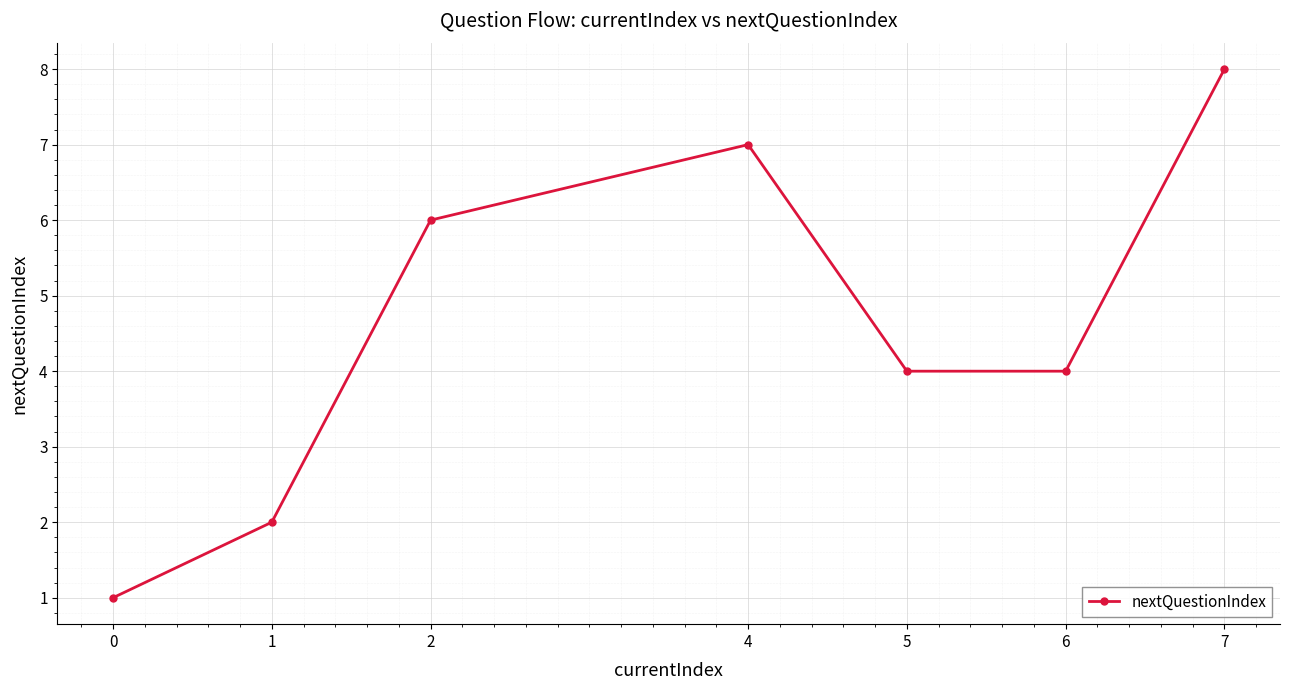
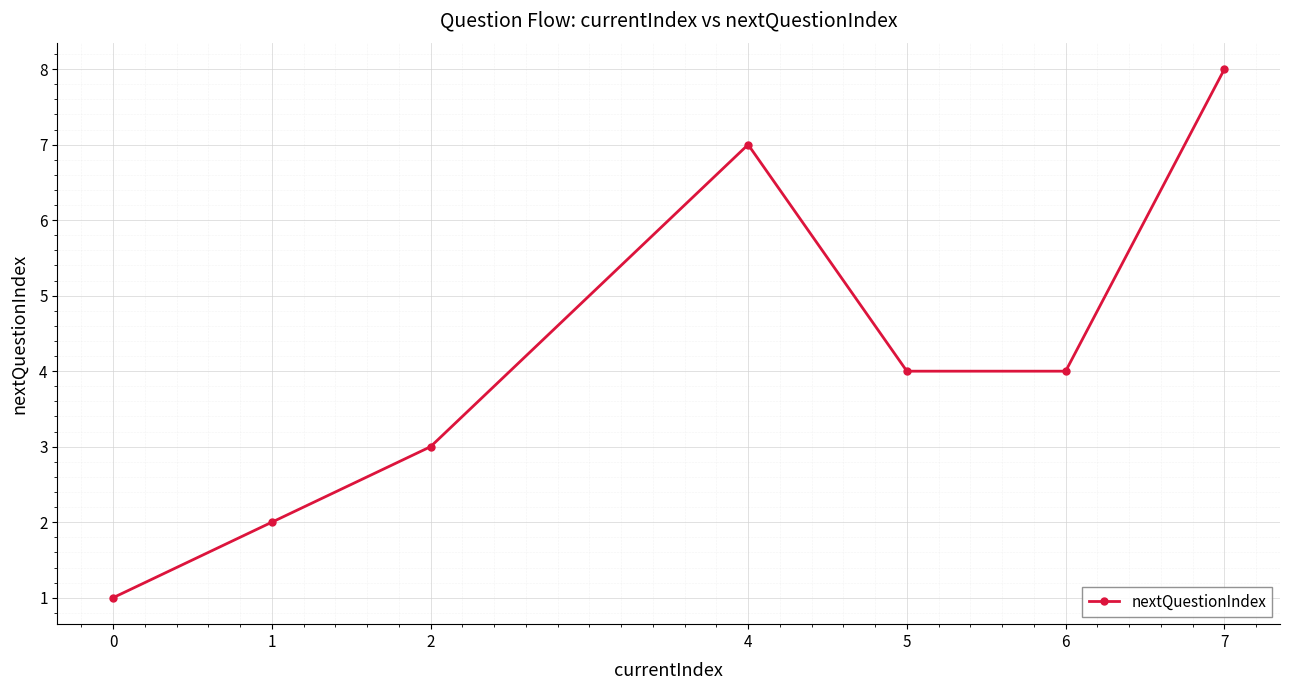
2: 6 -> 3
